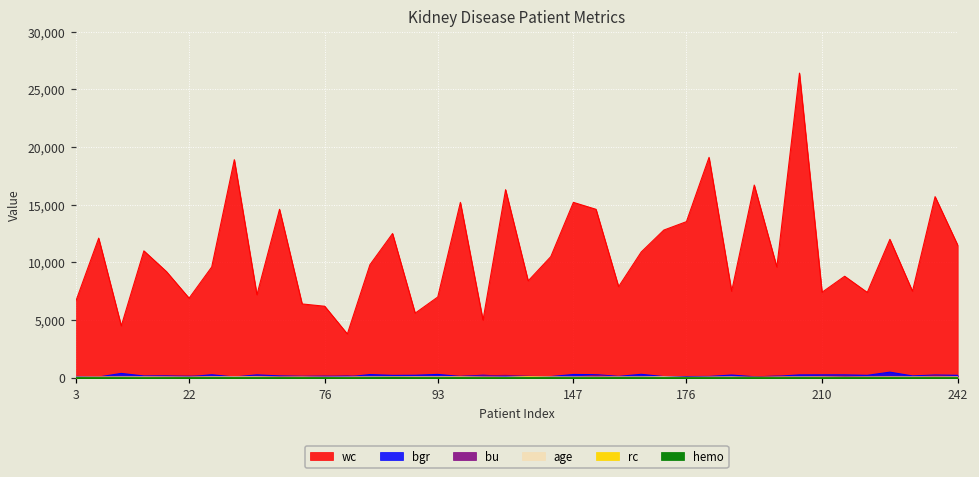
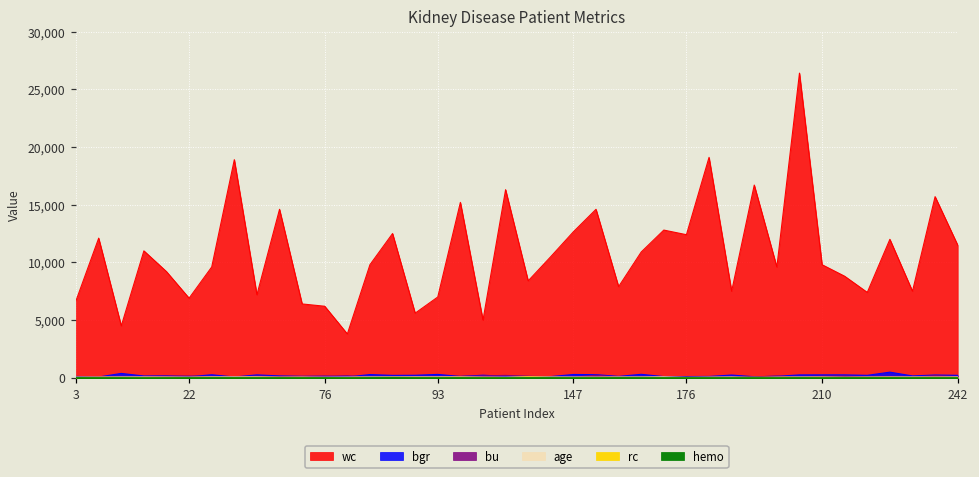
wc, 147: 15,200 -> 12,700
wc, 176: 13,500 -> 12,400
wc, 210: 7,400 -> 9,800
